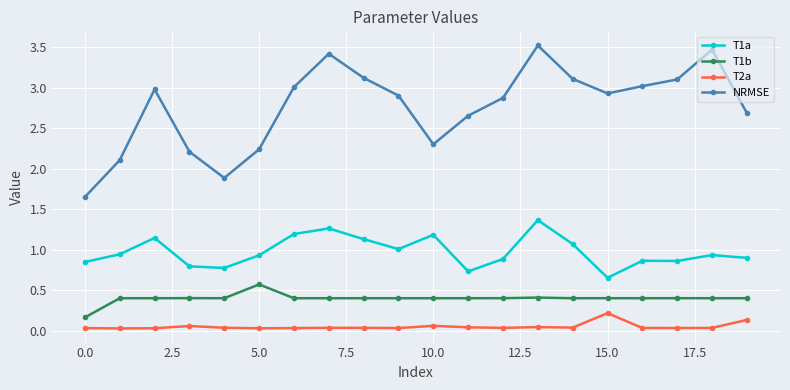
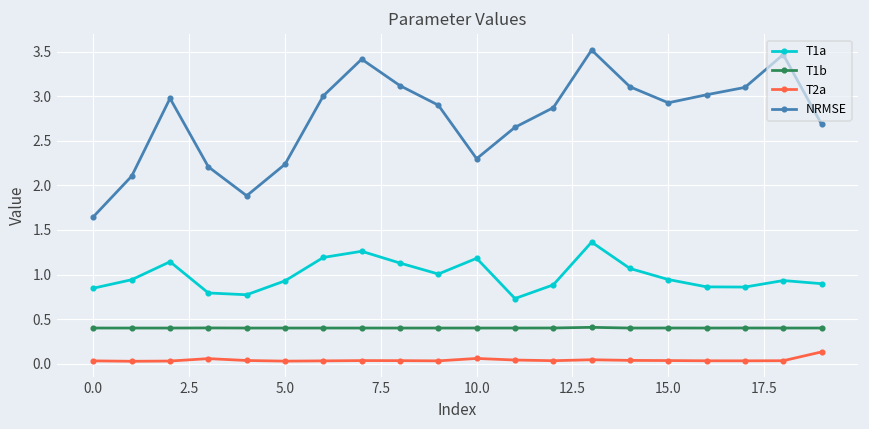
T1b, 0.0: 0.2 -> 0.4
T1b, 5.0: 0.6 -> 0.4
T1a, 15.0: 0.7 -> 0.9
T2a, 15.0: 0.2 -> 0.0
